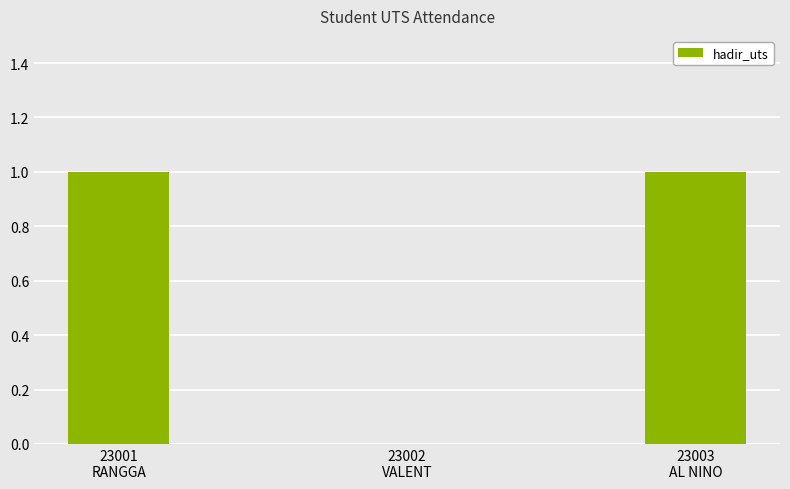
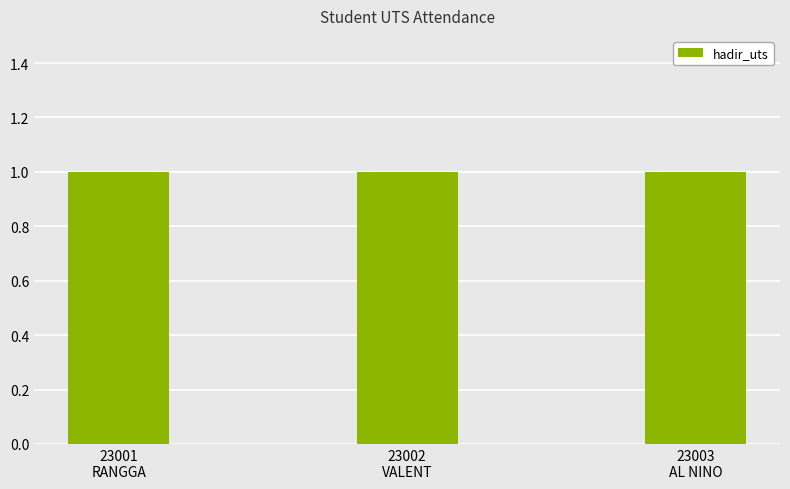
23002 VALENT: 0 -> 1
